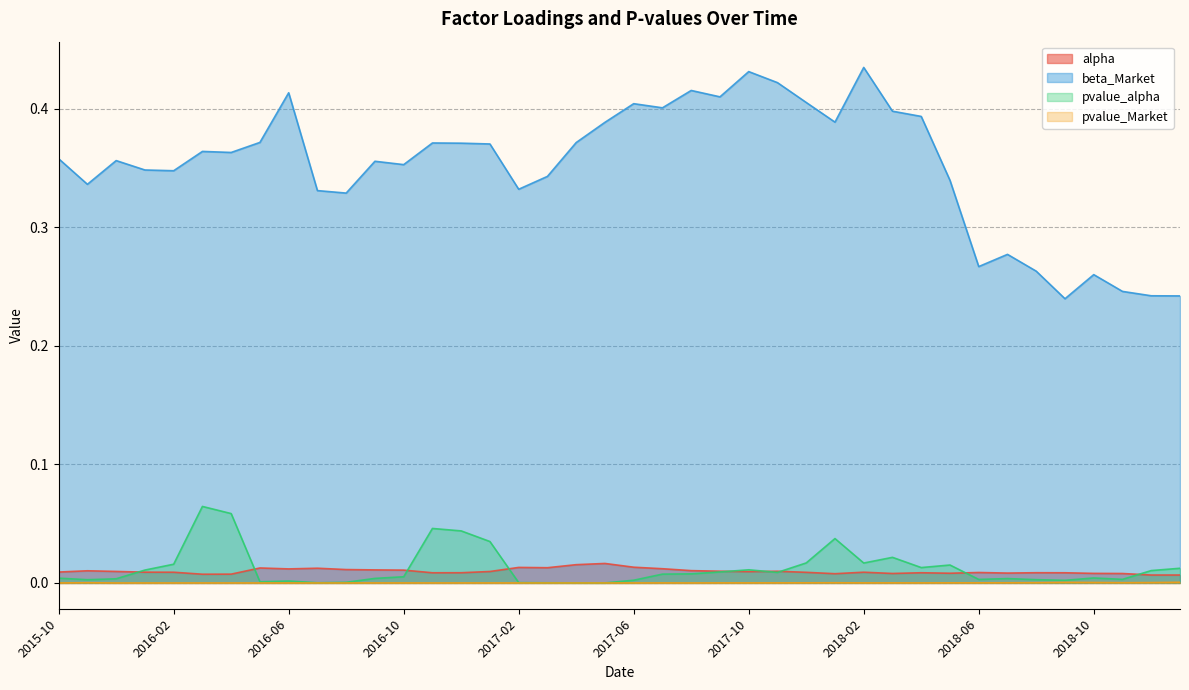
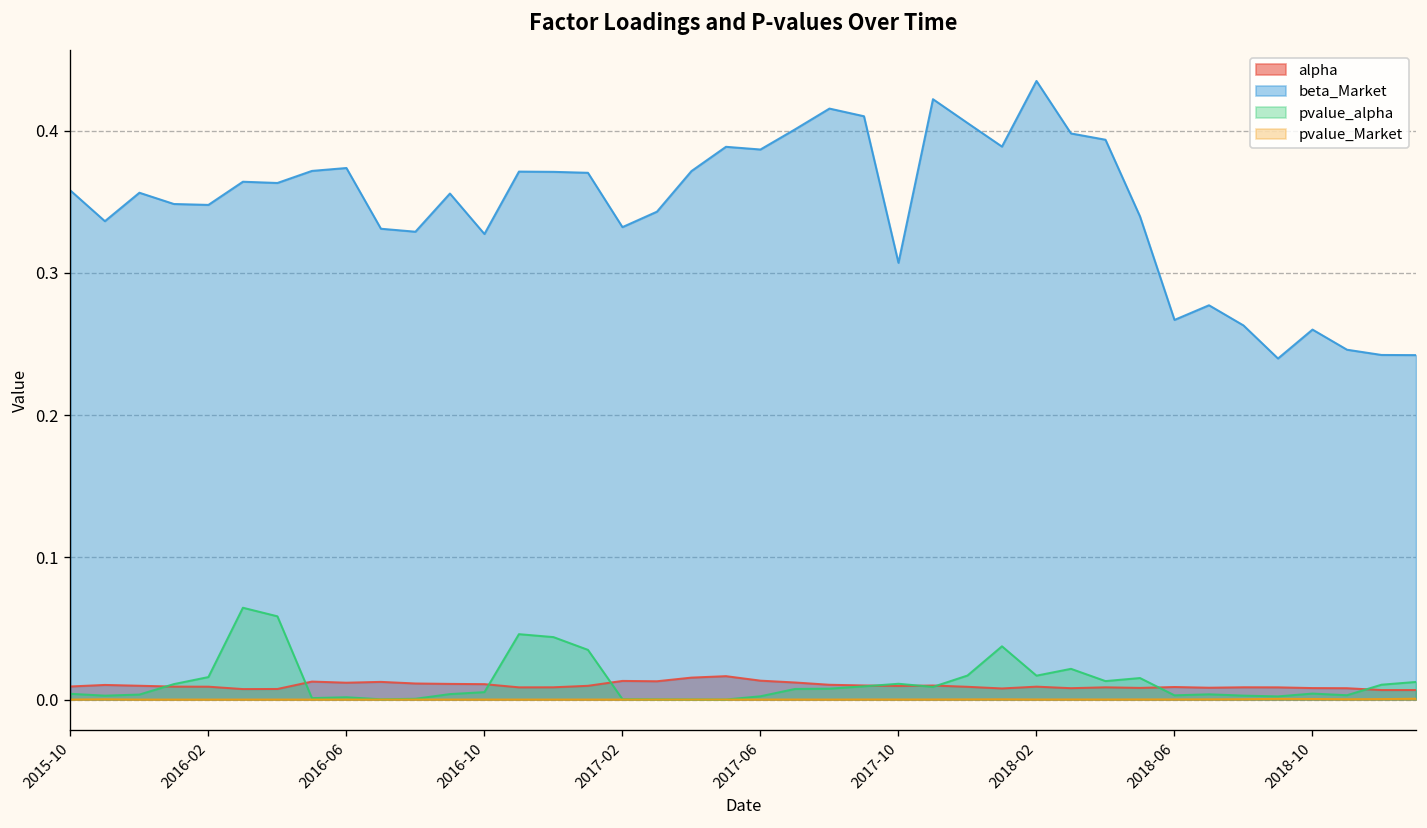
beta_Market, 2016-06: 0.414 -> 0.374
beta_Market, 2016-10: 0.353 -> 0.327
beta_Market, 2017-06: 0.404 -> 0.387
beta_Market, 2017-10: 0.432 -> 0.307
